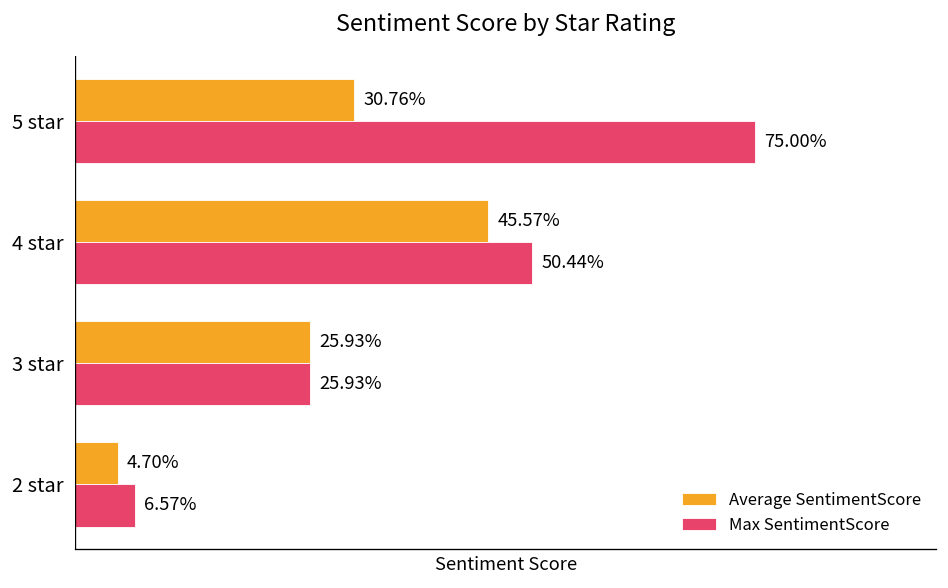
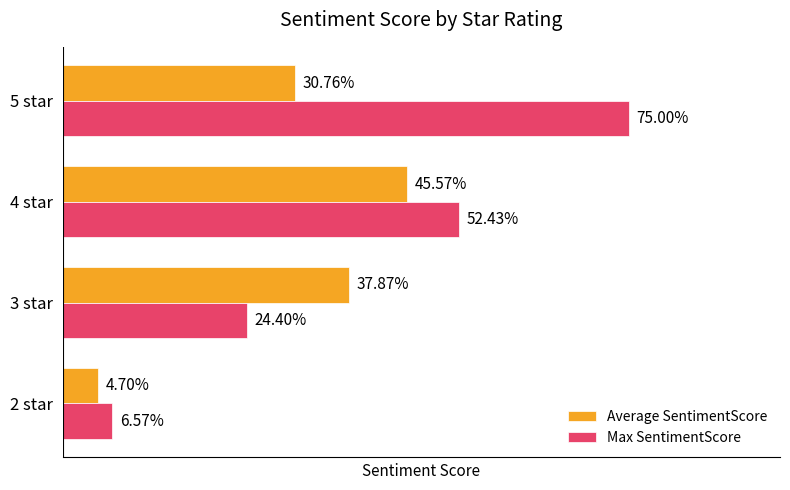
Max SentimentScore, 4 star: 50.44% -> 52.43%
Average SentimentScore, 3 star: 25.93% -> 37.87%
Max SentimentScore, 3 star: 25.93% -> 24.40%
